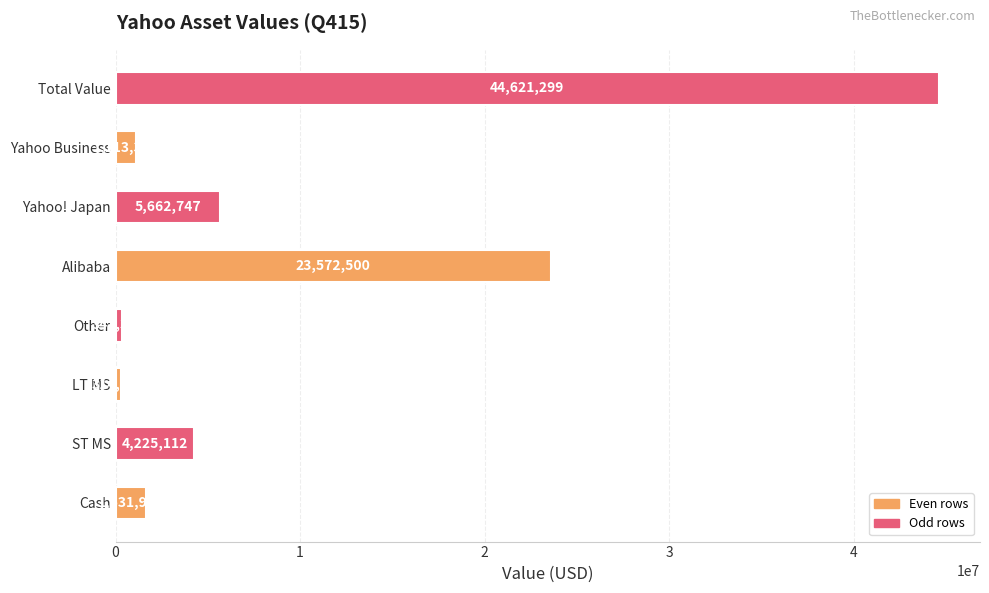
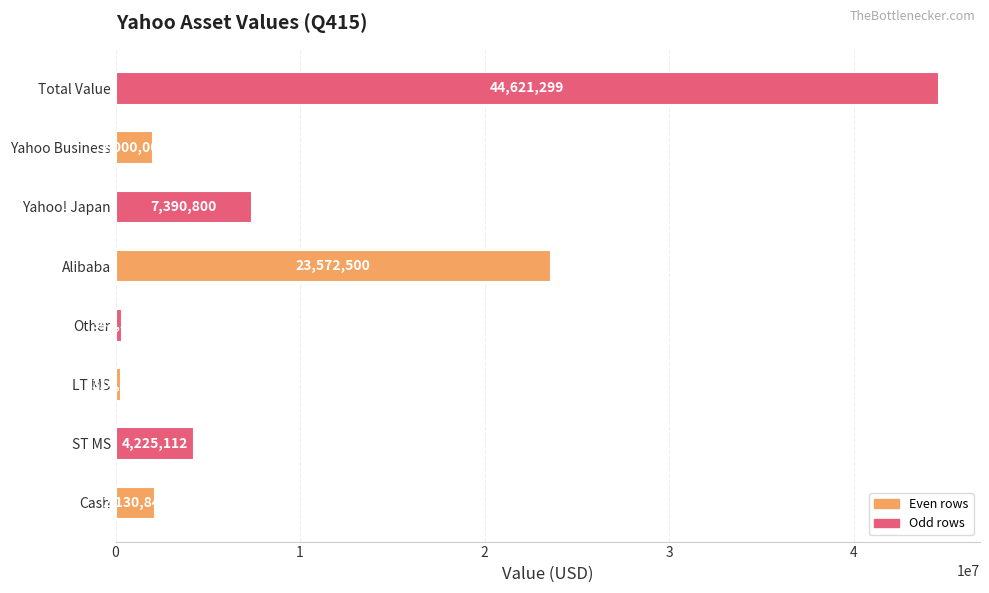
Yahoo Business: 1100000 -> 2000000
Yahoo! Japan: 5,662,747 -> 7,390,800
Cash: 1600000 -> 2100000
